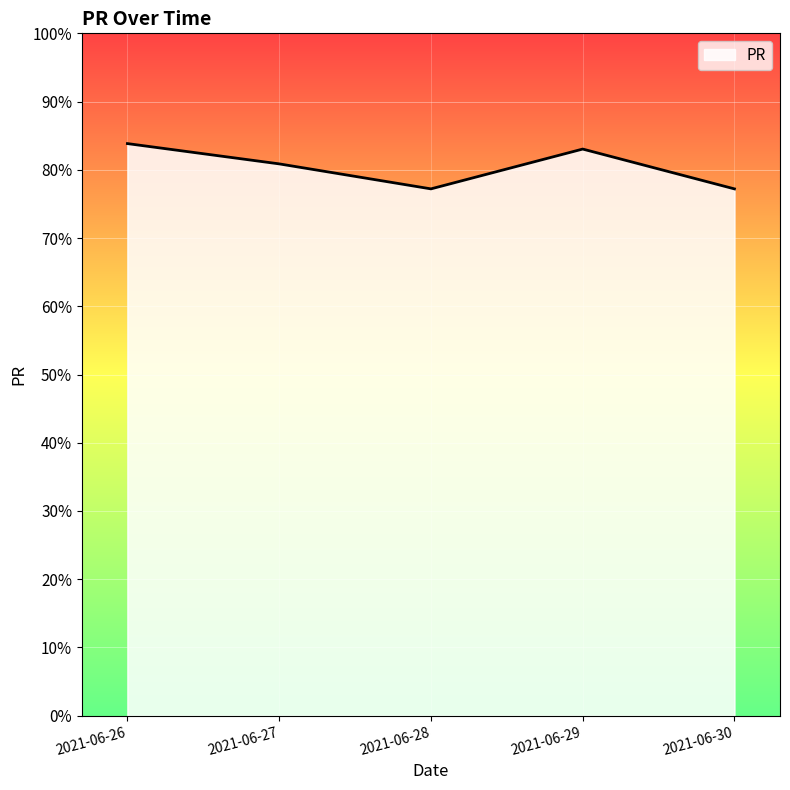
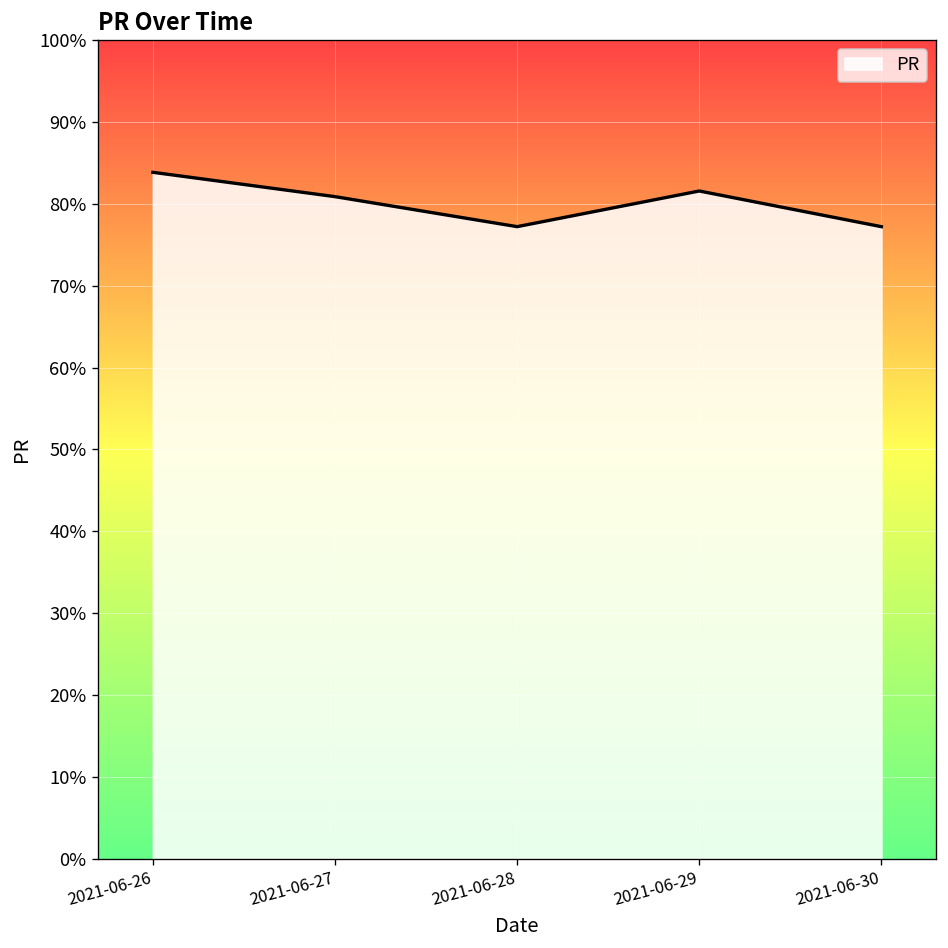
2021-06-29: 83% -> 82%
